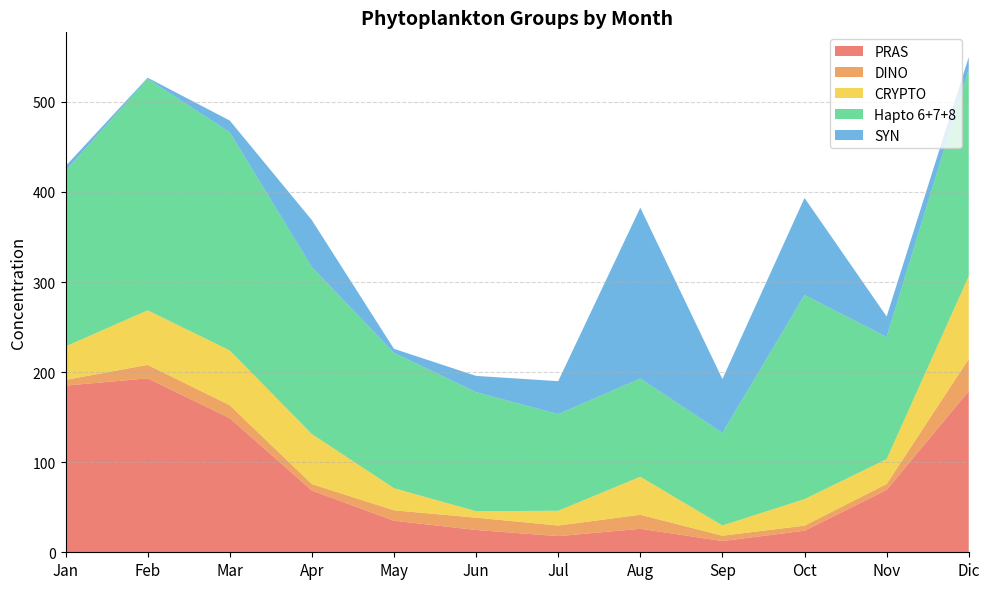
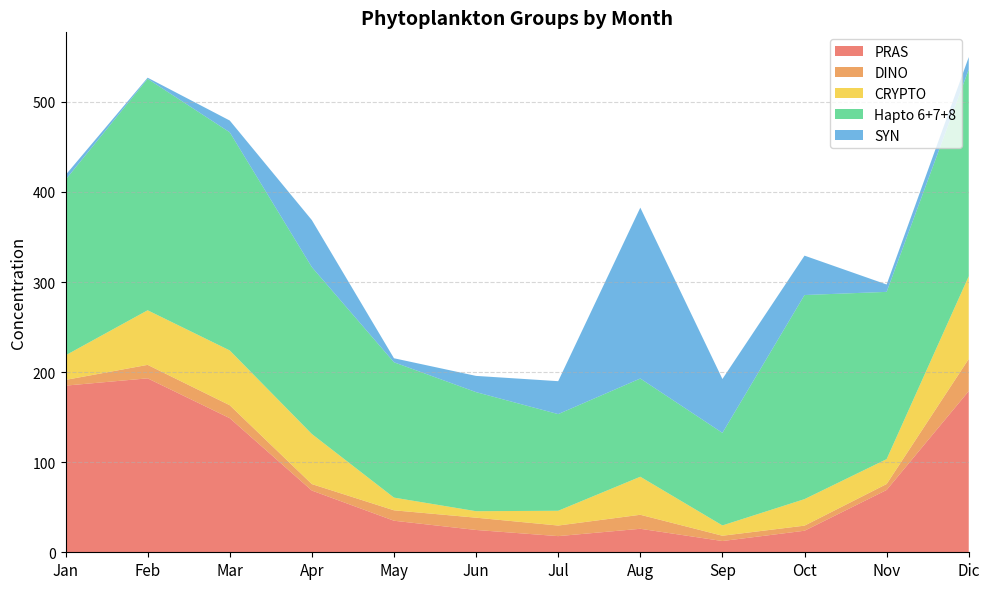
CRYPTO, Jan: 40 -> 30
CRYPTO, May: 20 -> 10
SYN, Oct: 110 -> 40
Hapto 6+7+8, Nov: 140 -> 190
SYN, Nov: 20 -> 10
